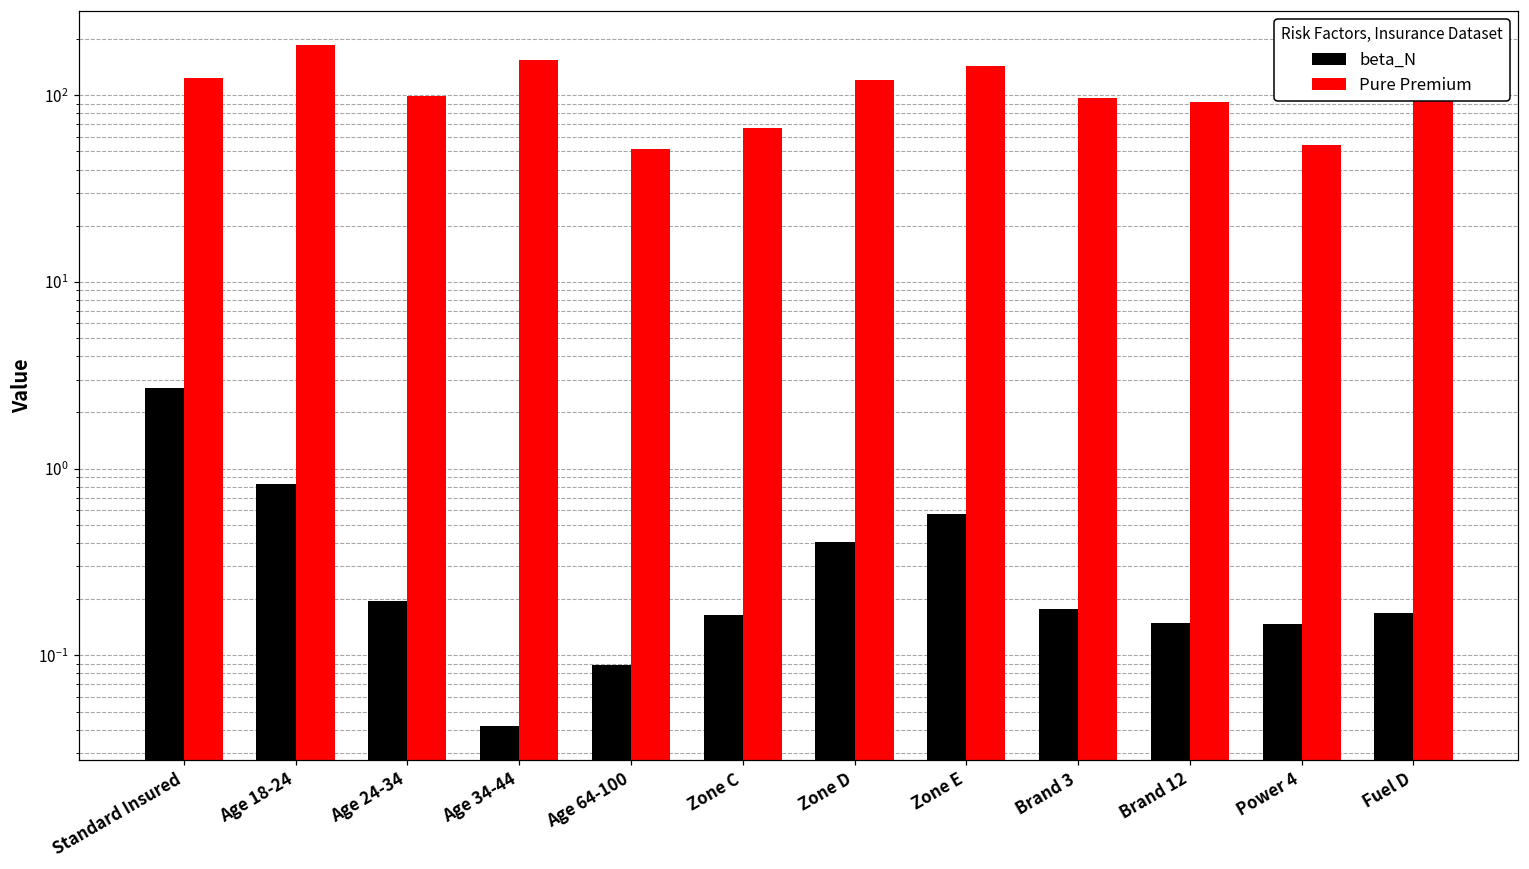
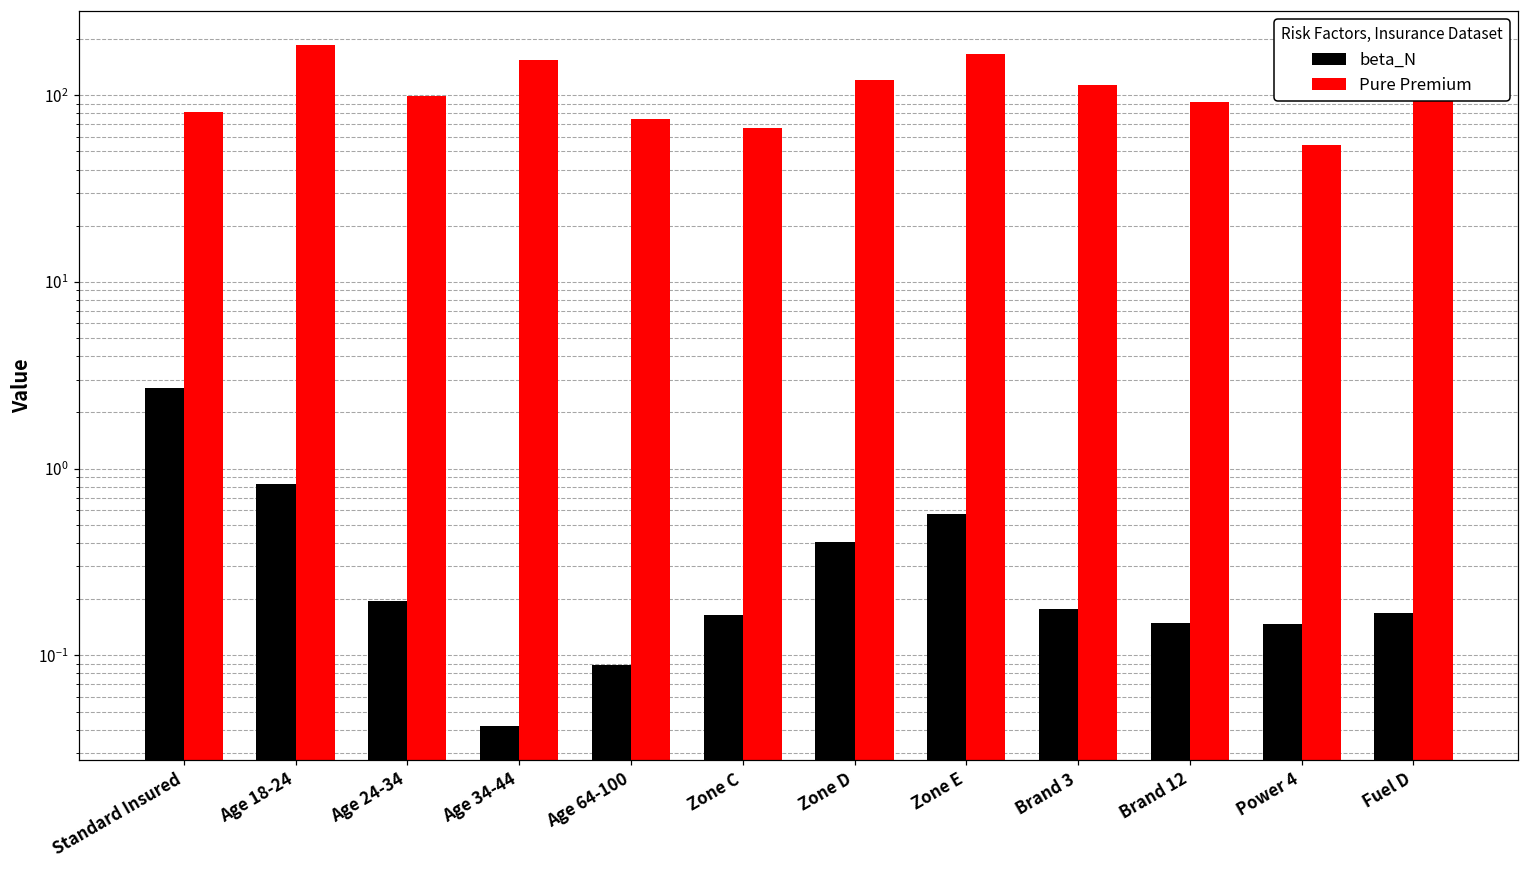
Pure Premium, Standard Insured: 120 -> 80
Pure Premium, Age 64-100: 52 -> 70
Pure Premium, Zone E: 140 -> 170
Pure Premium, Brand 3: 100 -> 110
